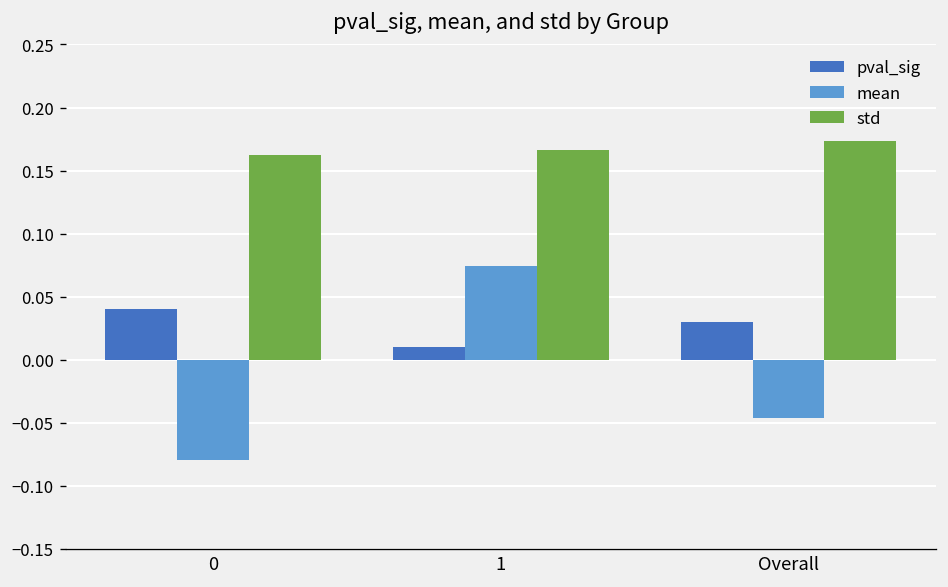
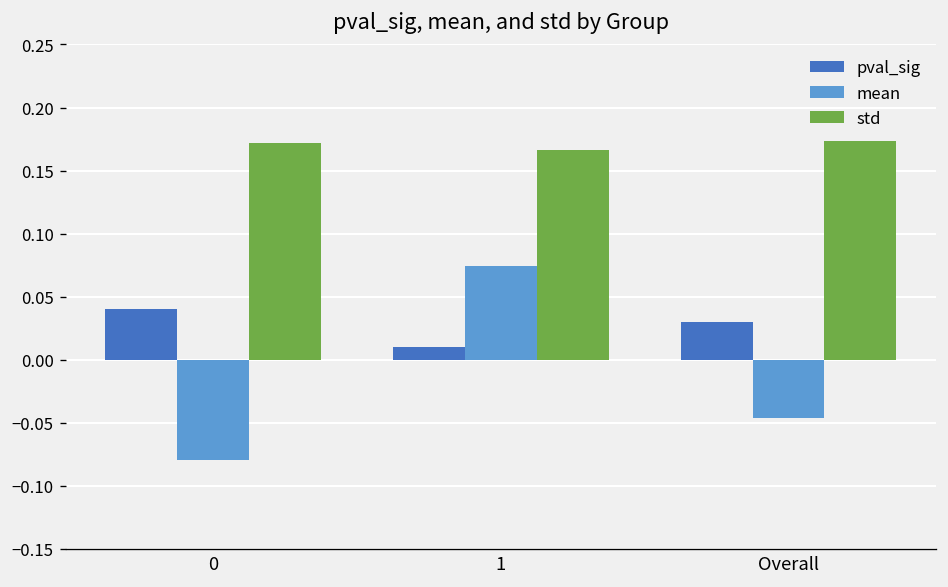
std, 0: 0.162 -> 0.172
